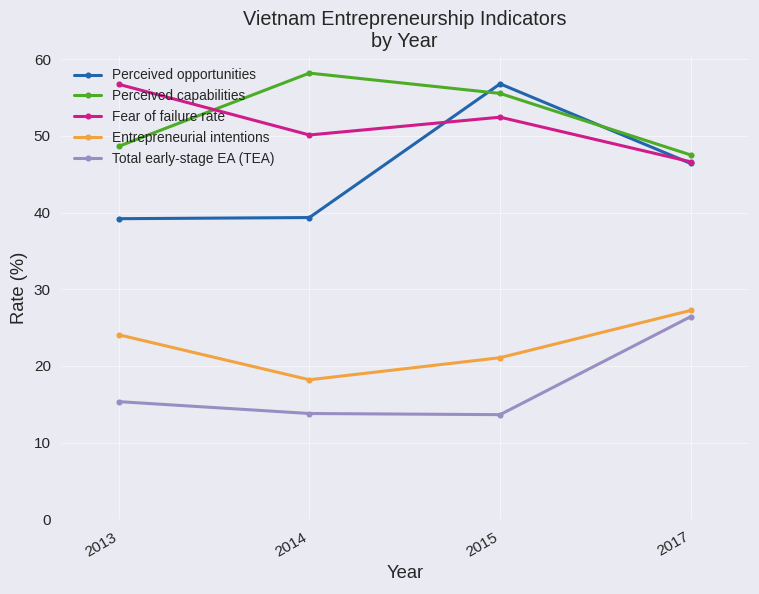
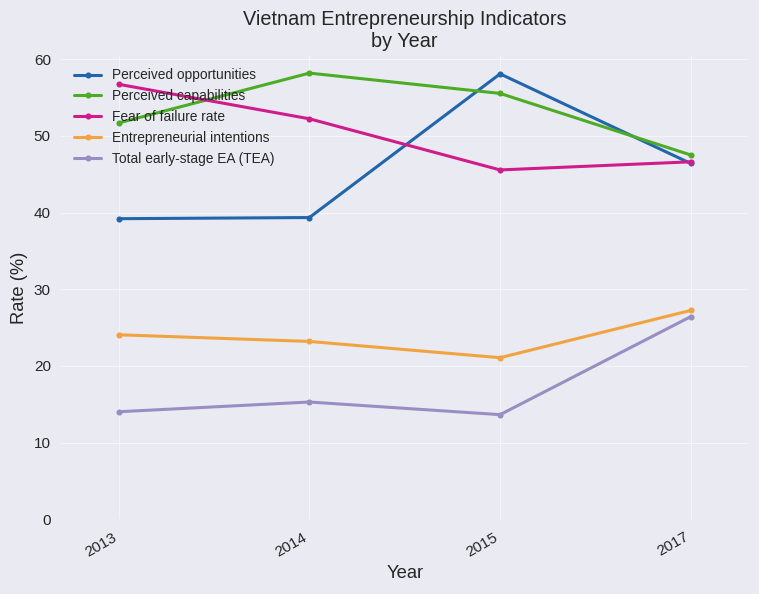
Perceived capabilities, 2013: 49 -> 52
Total early-stage EA (TEA), 2013: 15 -> 14
Fear of failure rate, 2014: 50 -> 52
Entrepreneurial intentions, 2014: 18 -> 23
Total early-stage EA (TEA), 2014: 14 -> 15
Perceived opportunities, 2015: 57 -> 58
Fear of failure rate, 2015: 52 -> 46
